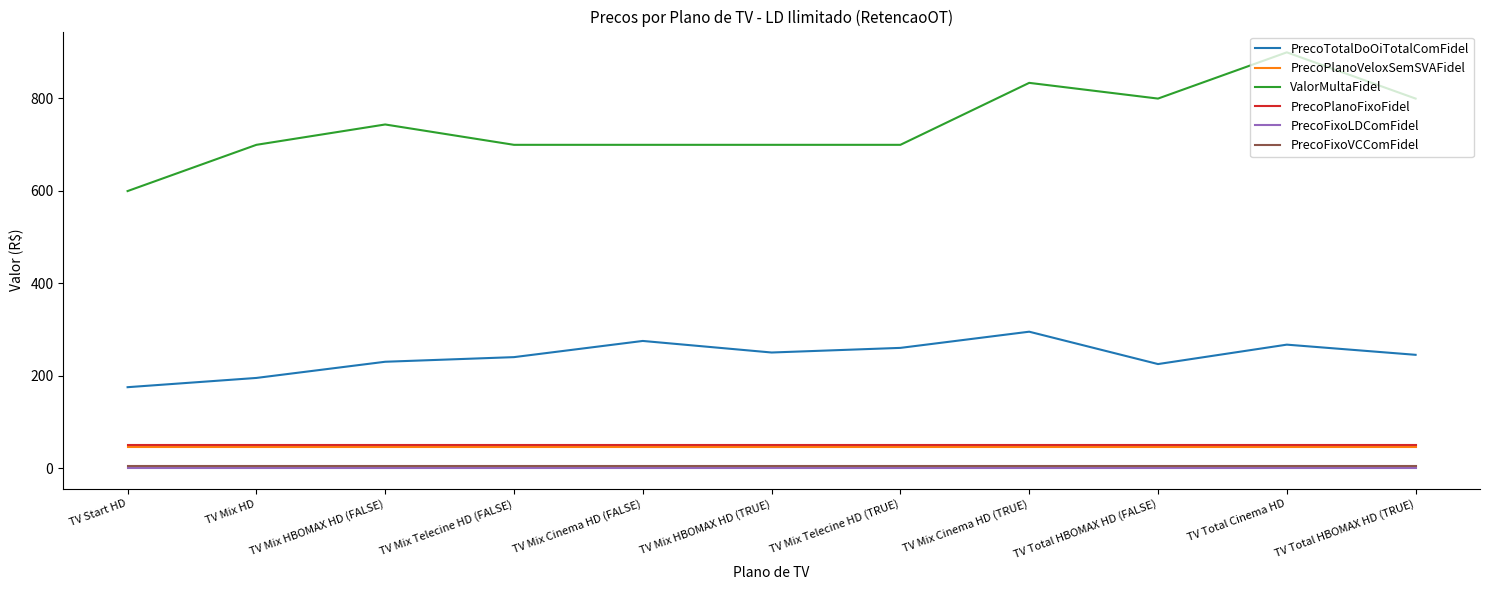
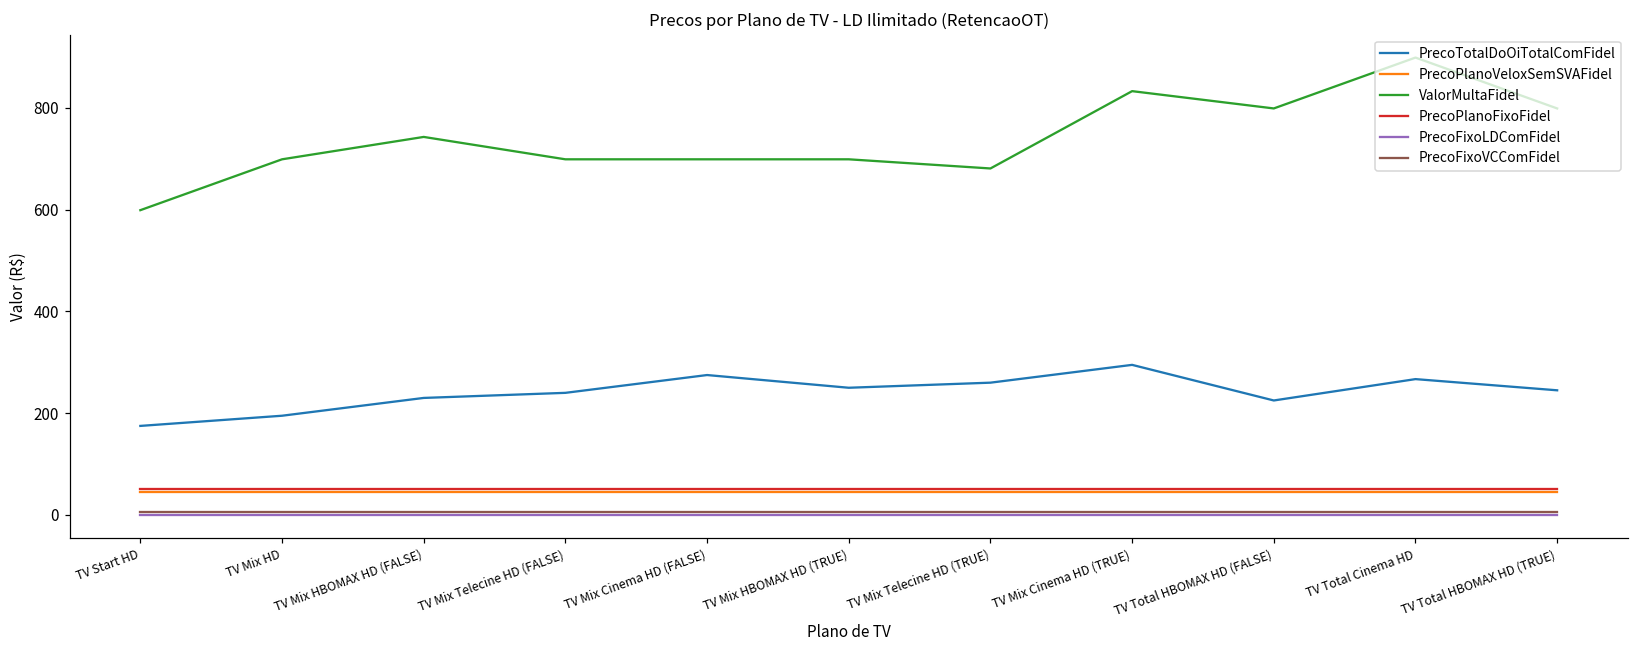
ValorMultaFidel, TV Mix Telecine HD (TRUE): 700 -> 680
